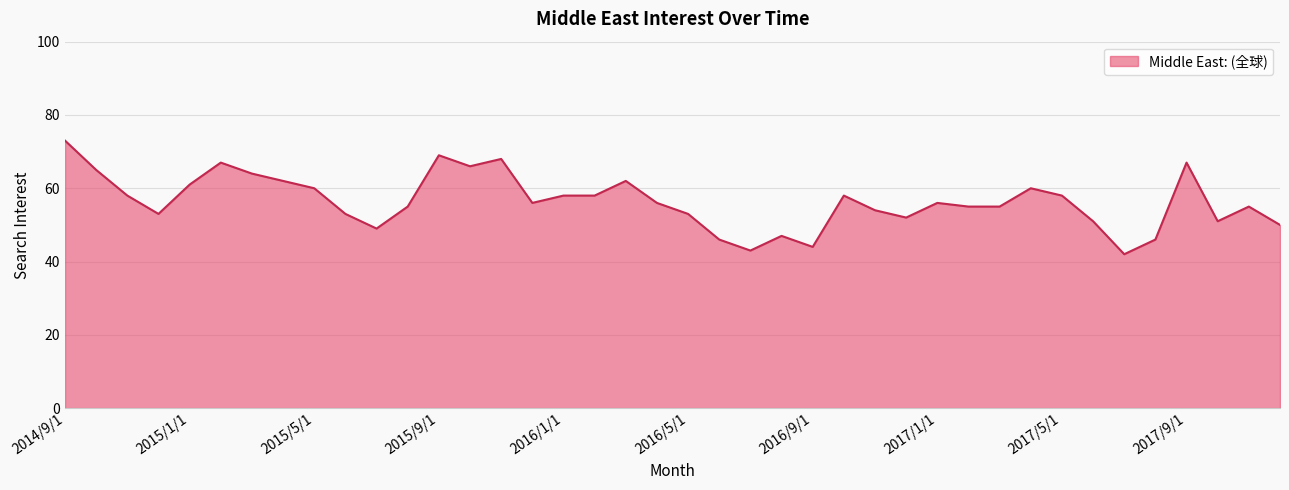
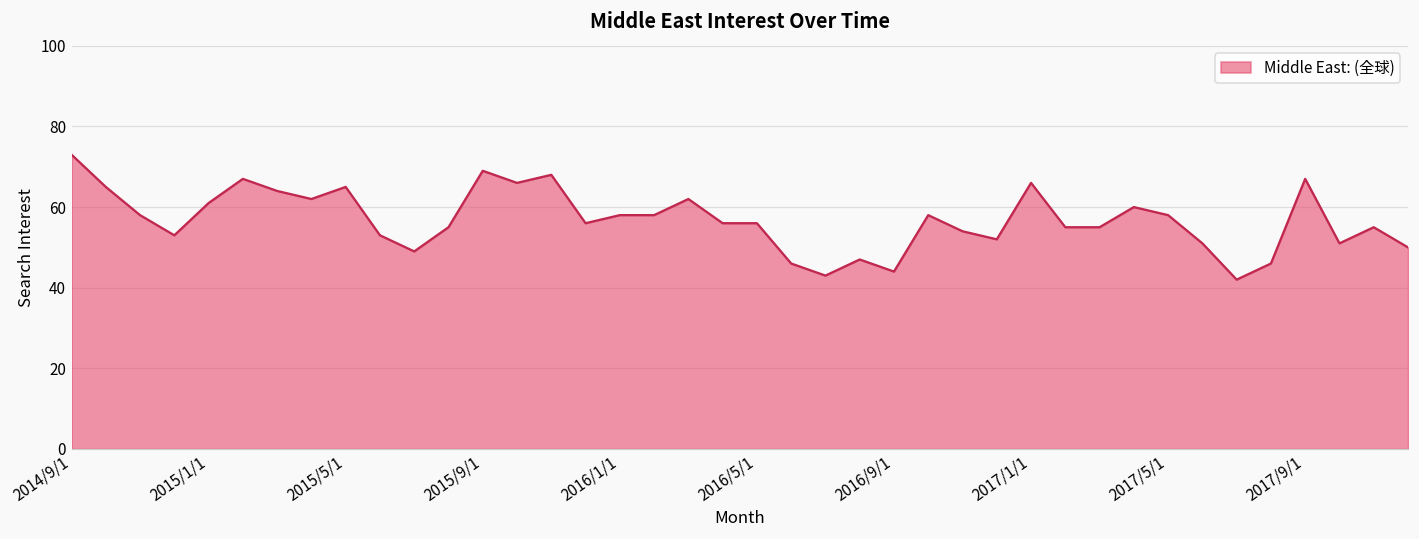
2015/5/1: 60 -> 65
2016/5/1: 53 -> 56
2017/1/1: 56 -> 66
